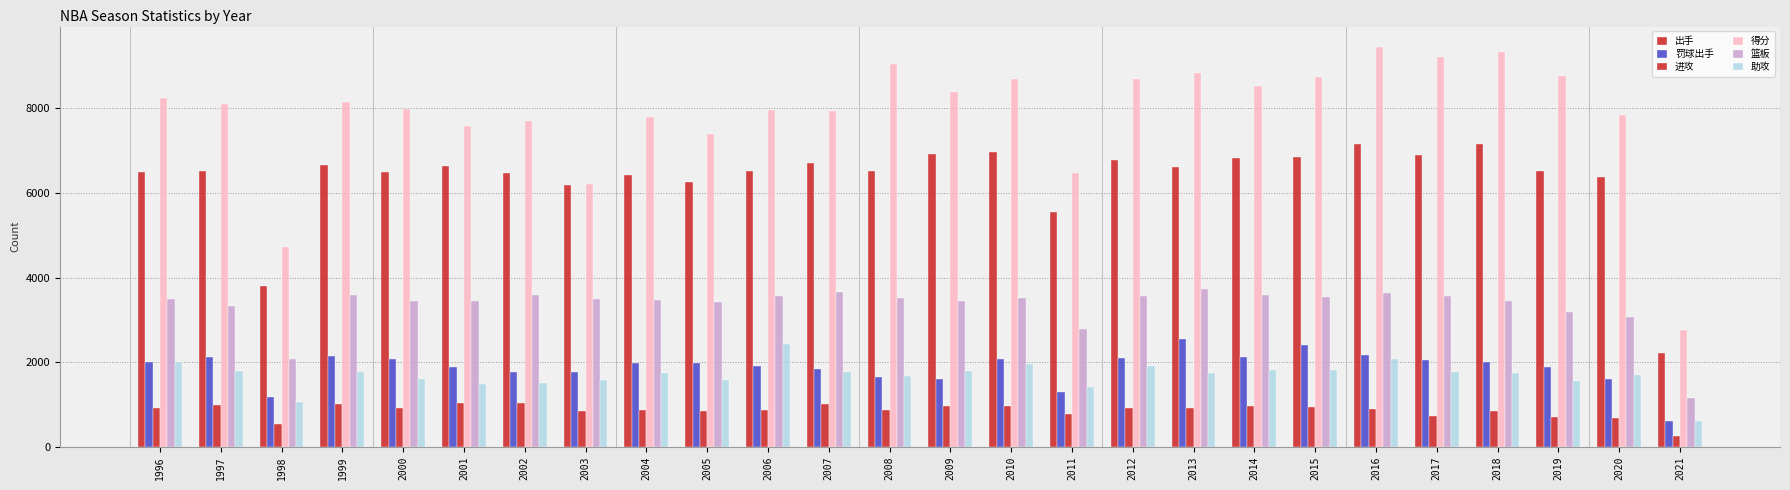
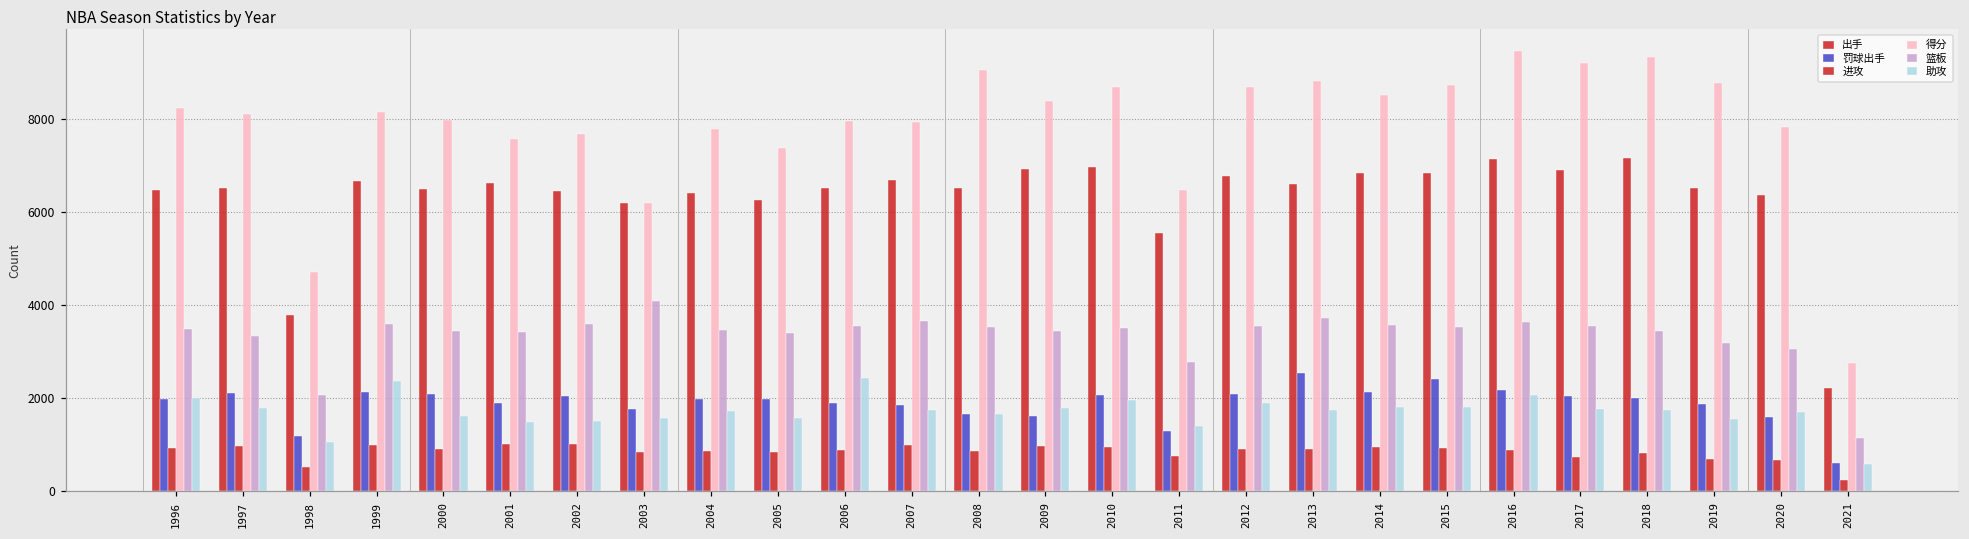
助攻, 1999: 1800 -> 2400
罚球出手, 2002: 1800 -> 2000
篮板, 2003: 3500 -> 4100
